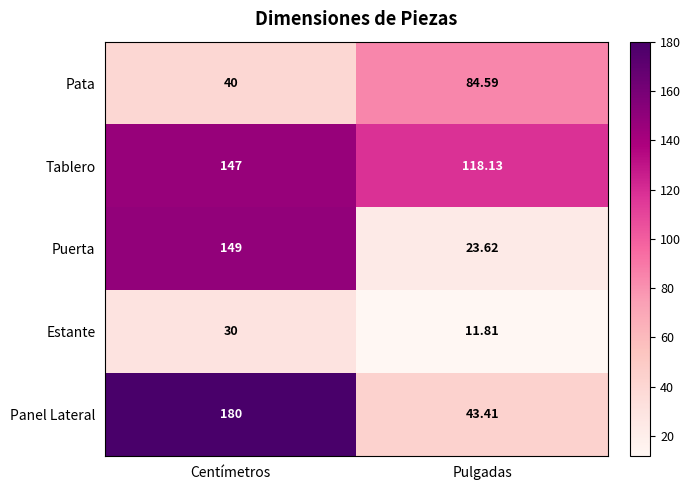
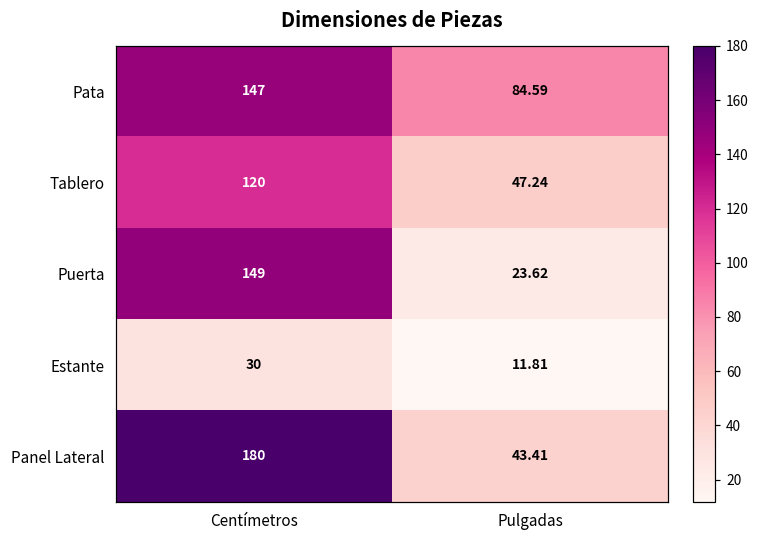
Pata, Centímetros: 40 -> 147
Tablero, Centímetros: 147 -> 120
Tablero, Pulgadas: 118.13 -> 47.24
